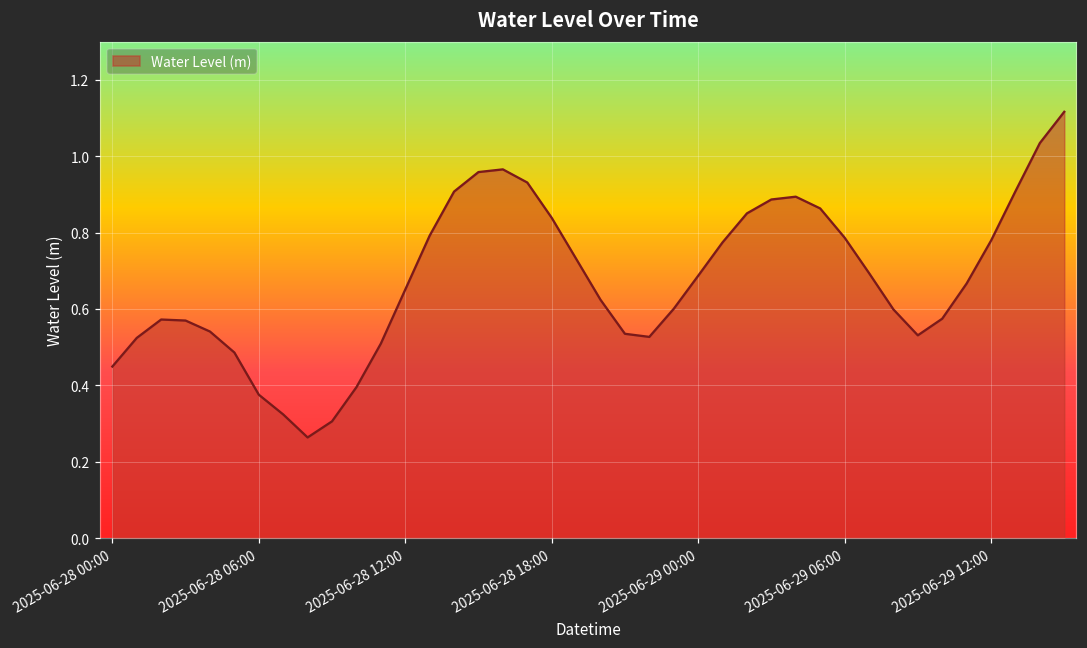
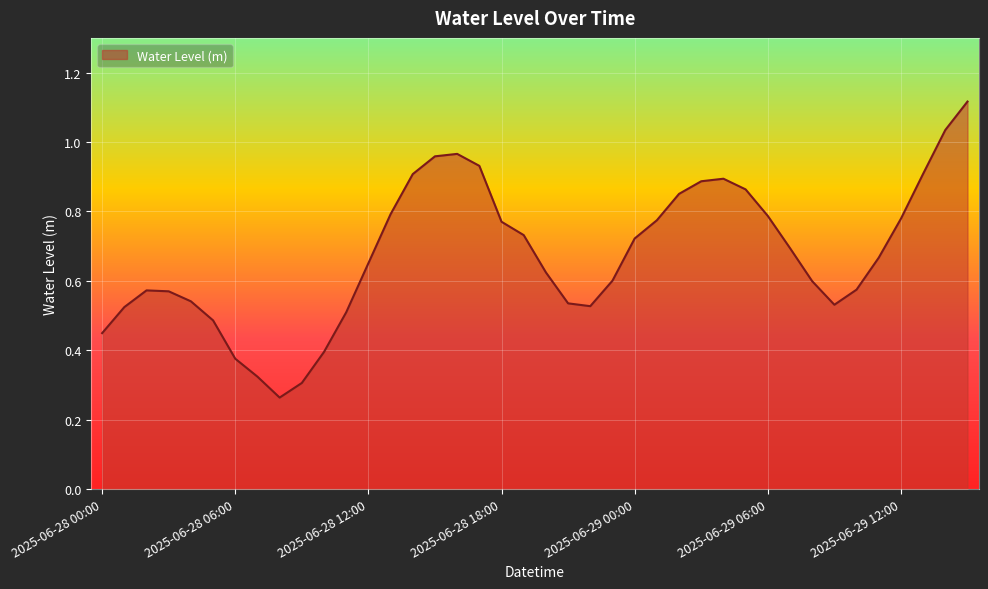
2025-06-28 18:00: 0.84 -> 0.77
2025-06-29 00:00: 0.69 -> 0.72
